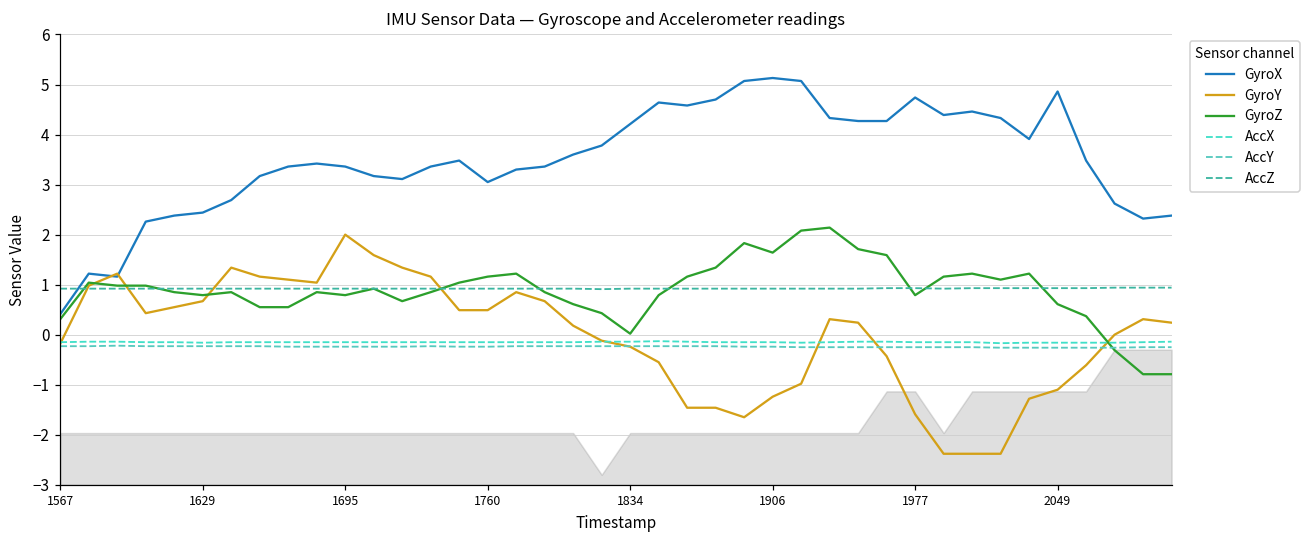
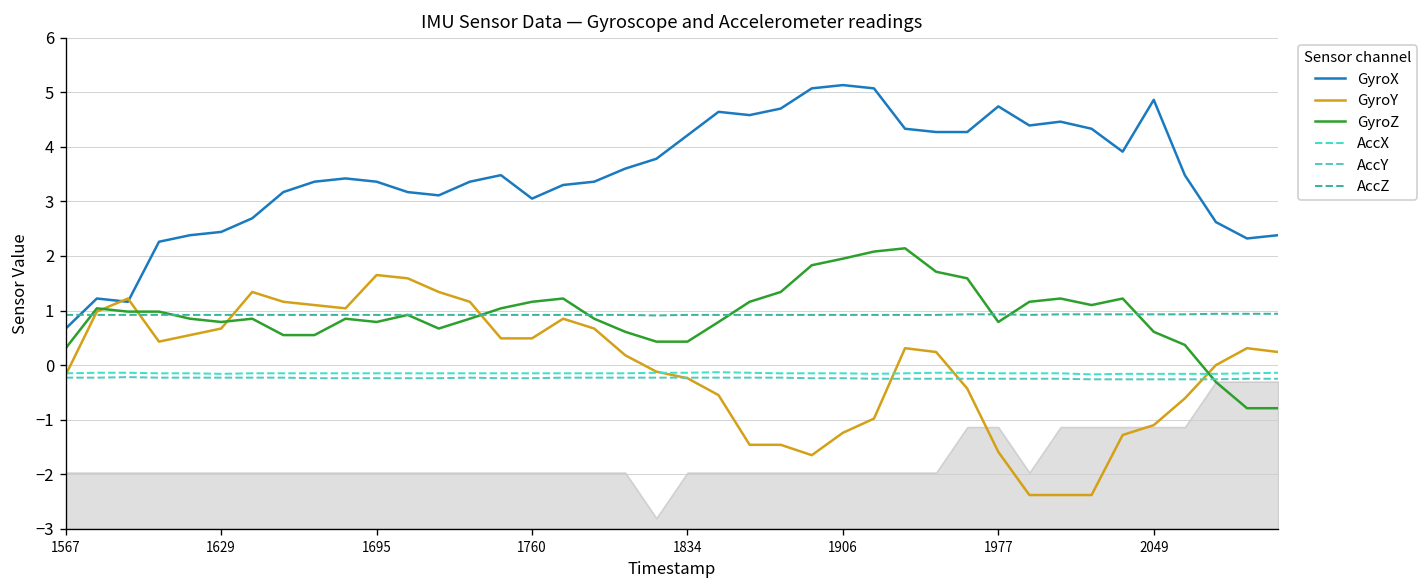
GyroX, 1567: 0.4 -> 0.7
GyroY, 1695: 2.0 -> 1.7
GyroZ, 1834: 0.0 -> 0.4
GyroZ, 1906: 1.6 -> 2.0
